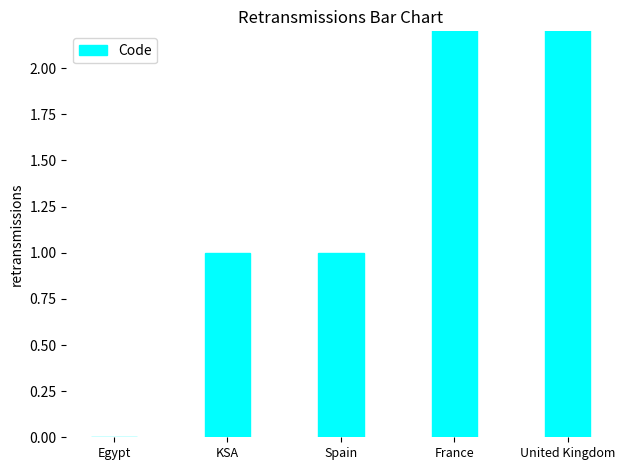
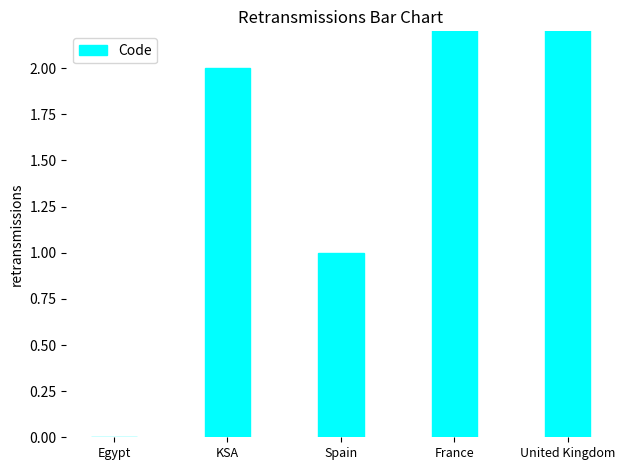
KSA: 1 -> 2
